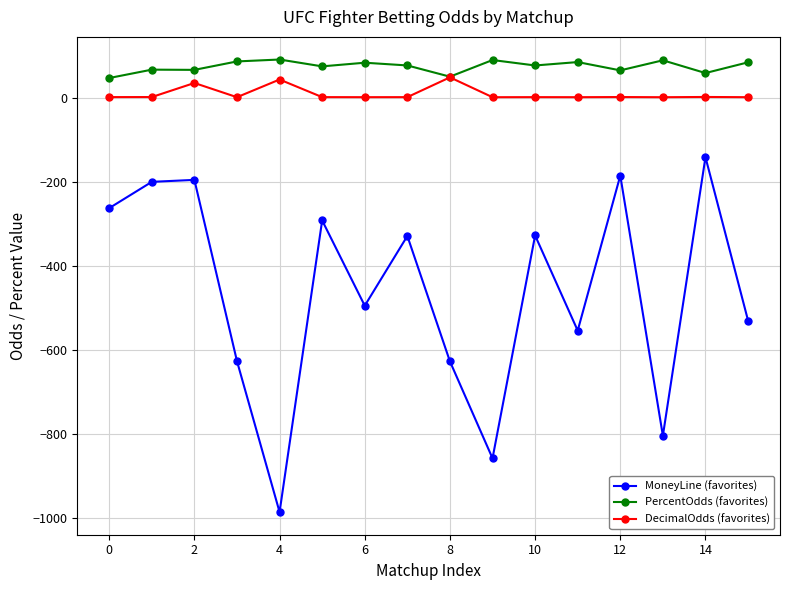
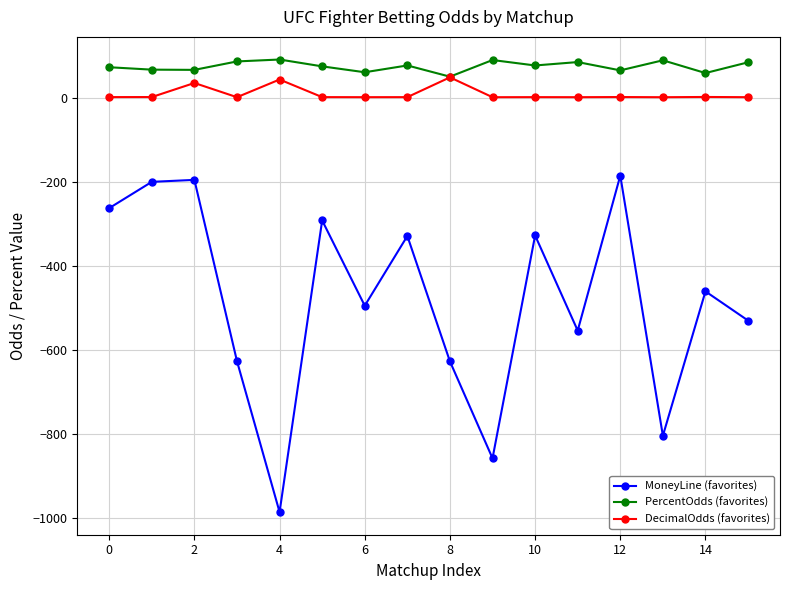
PercentOdds (favorites), 0: 50 -> 70
PercentOdds (favorites), 6: 80 -> 60
MoneyLine (favorites), 14: -140 -> -460
